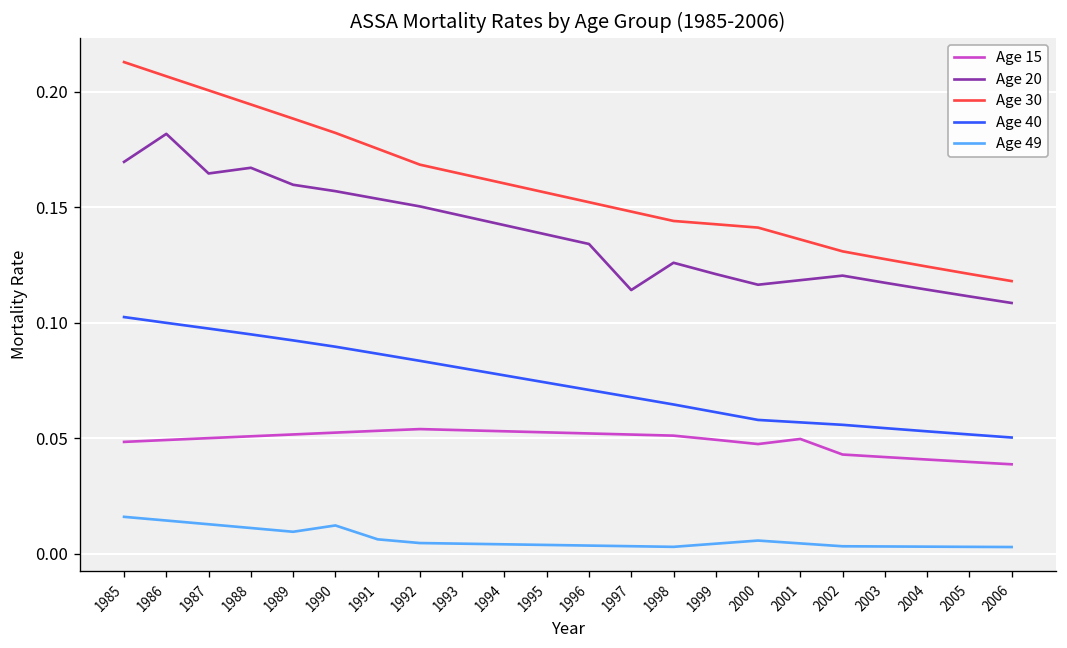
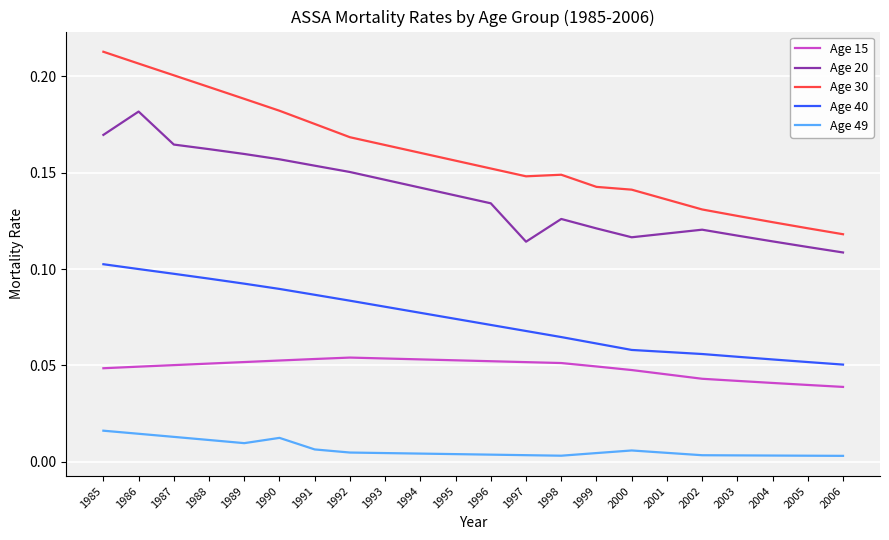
Age 20, 1988: 0.167 -> 0.162
Age 30, 1998: 0.144 -> 0.149
Age 15, 2001: 0.050 -> 0.045
